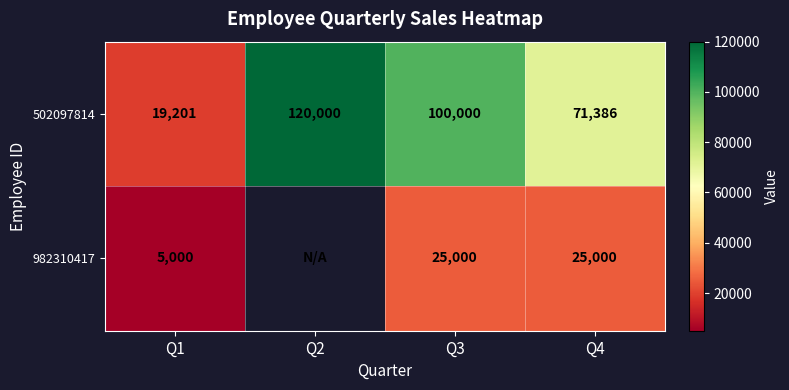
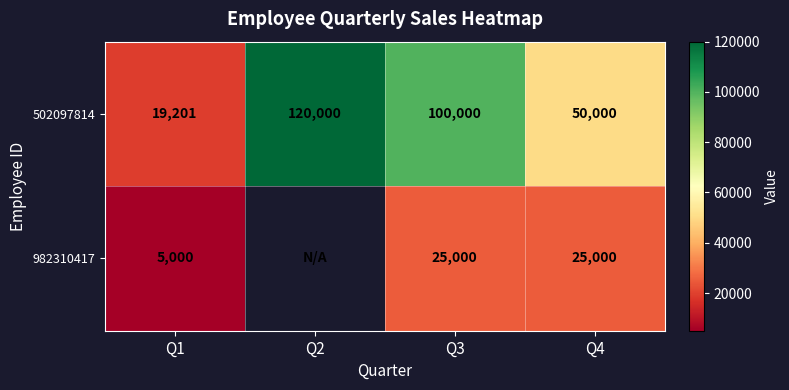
502097814, Q4: 71,386 -> 50,000
